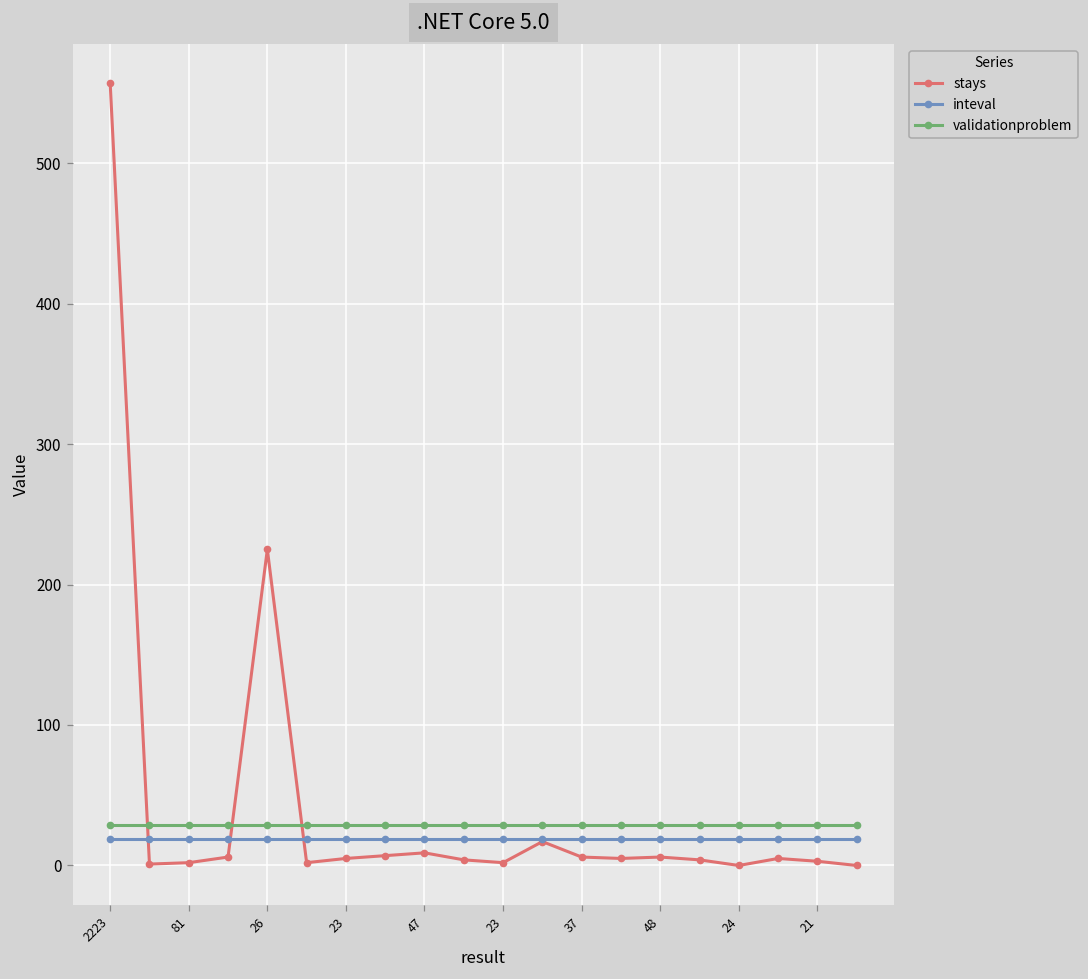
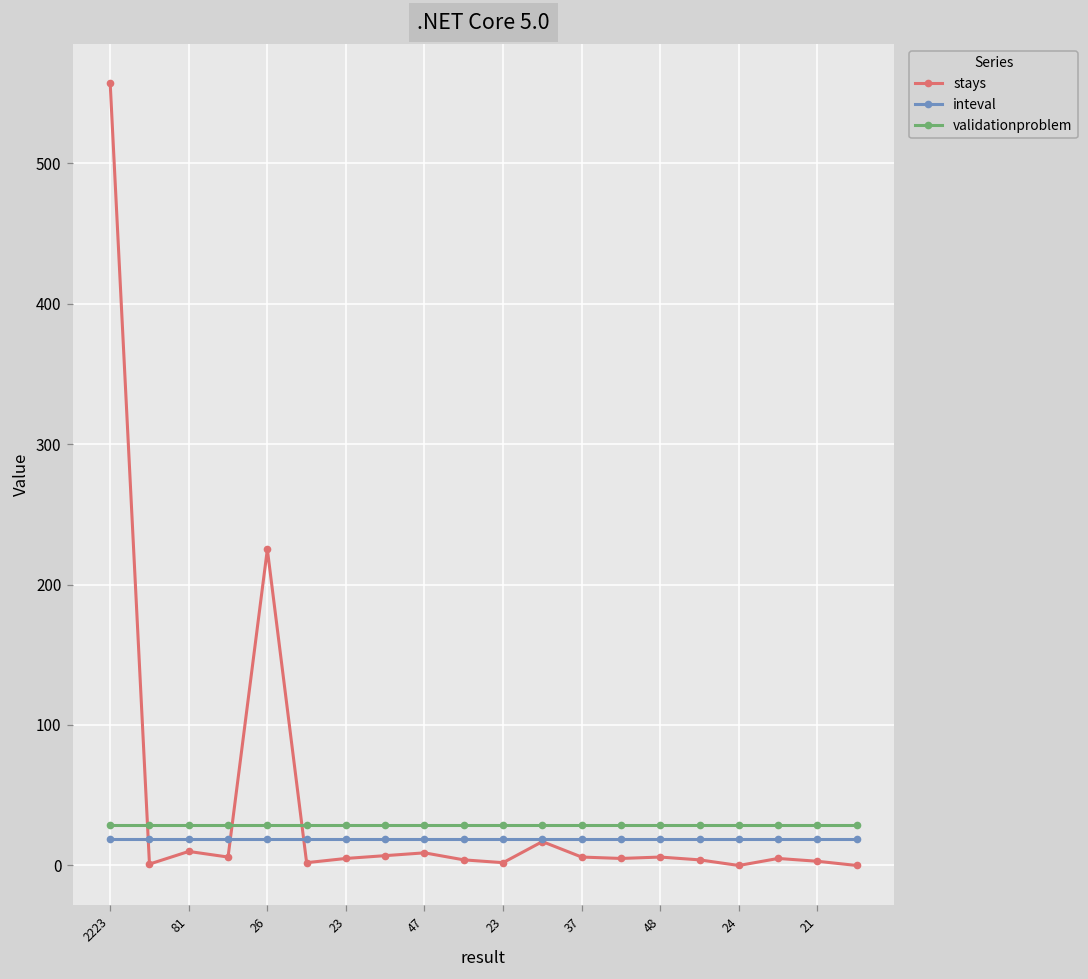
stays, 81: 2 -> 10
